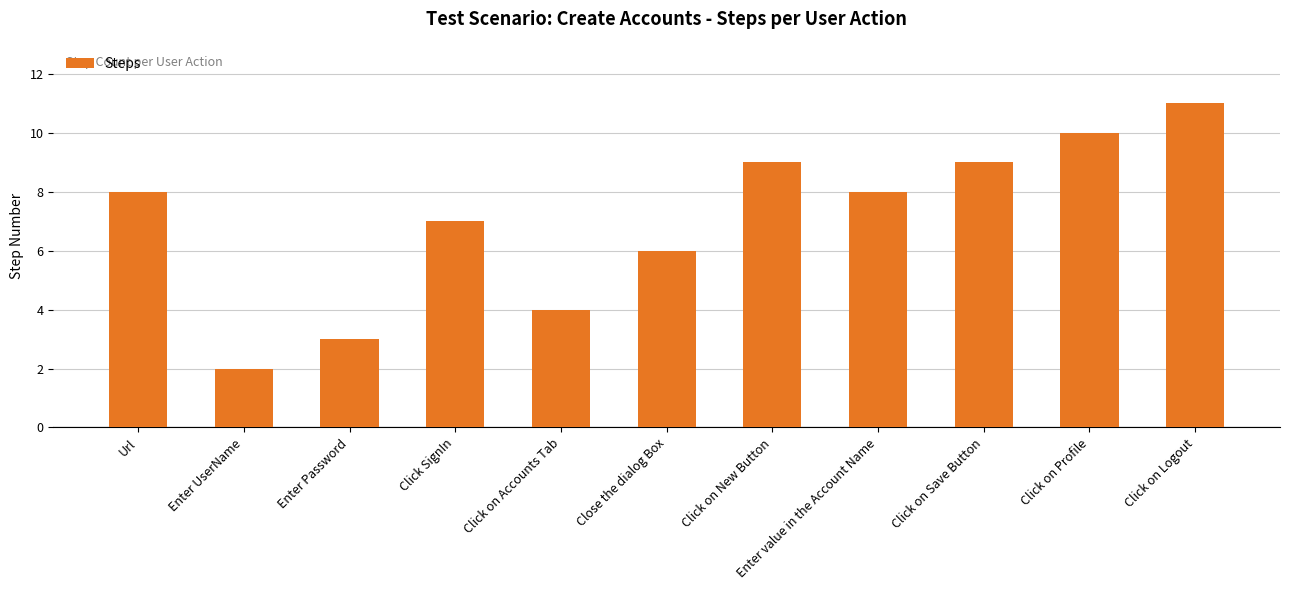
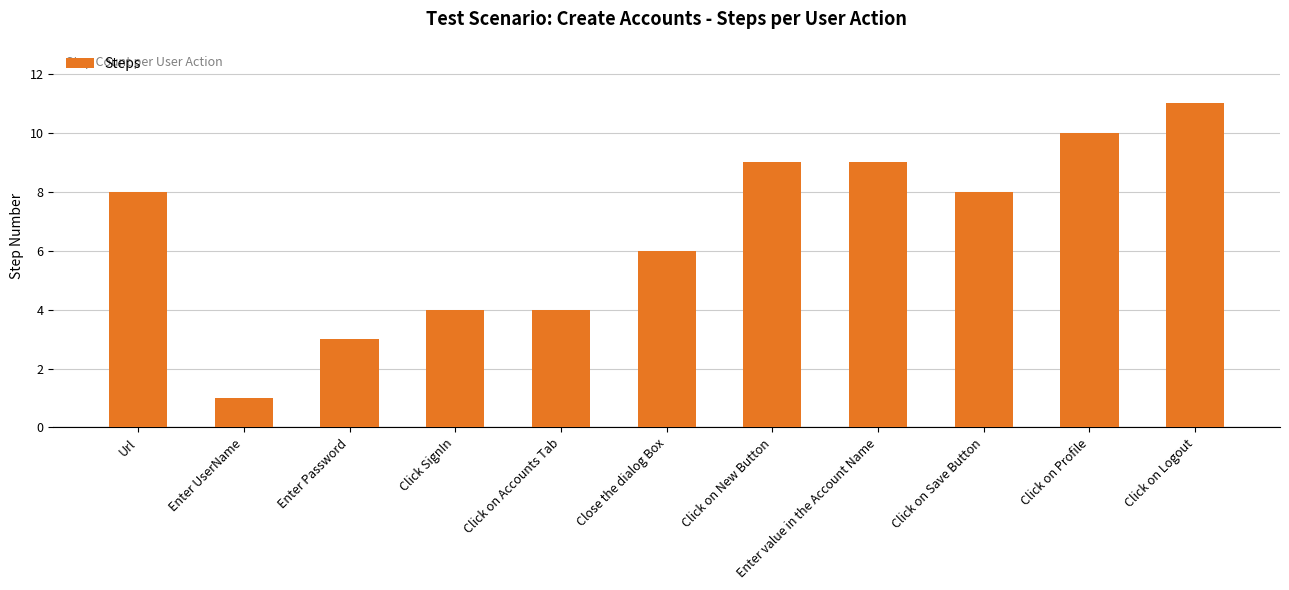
Enter UserName: 2 -> 1
Click SignIn: 7 -> 4
Enter value in the Account Name: 8 -> 9
Click on Save Button: 9 -> 8
